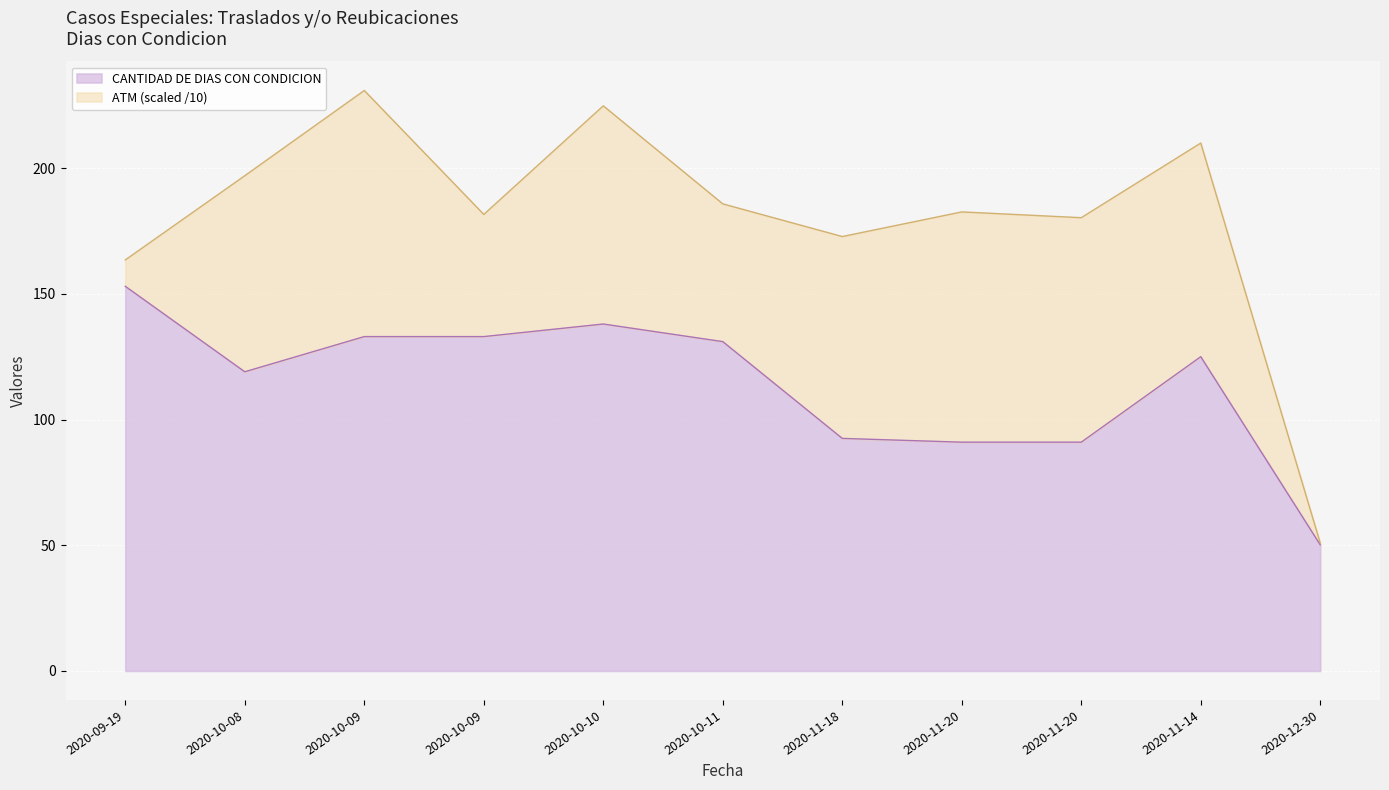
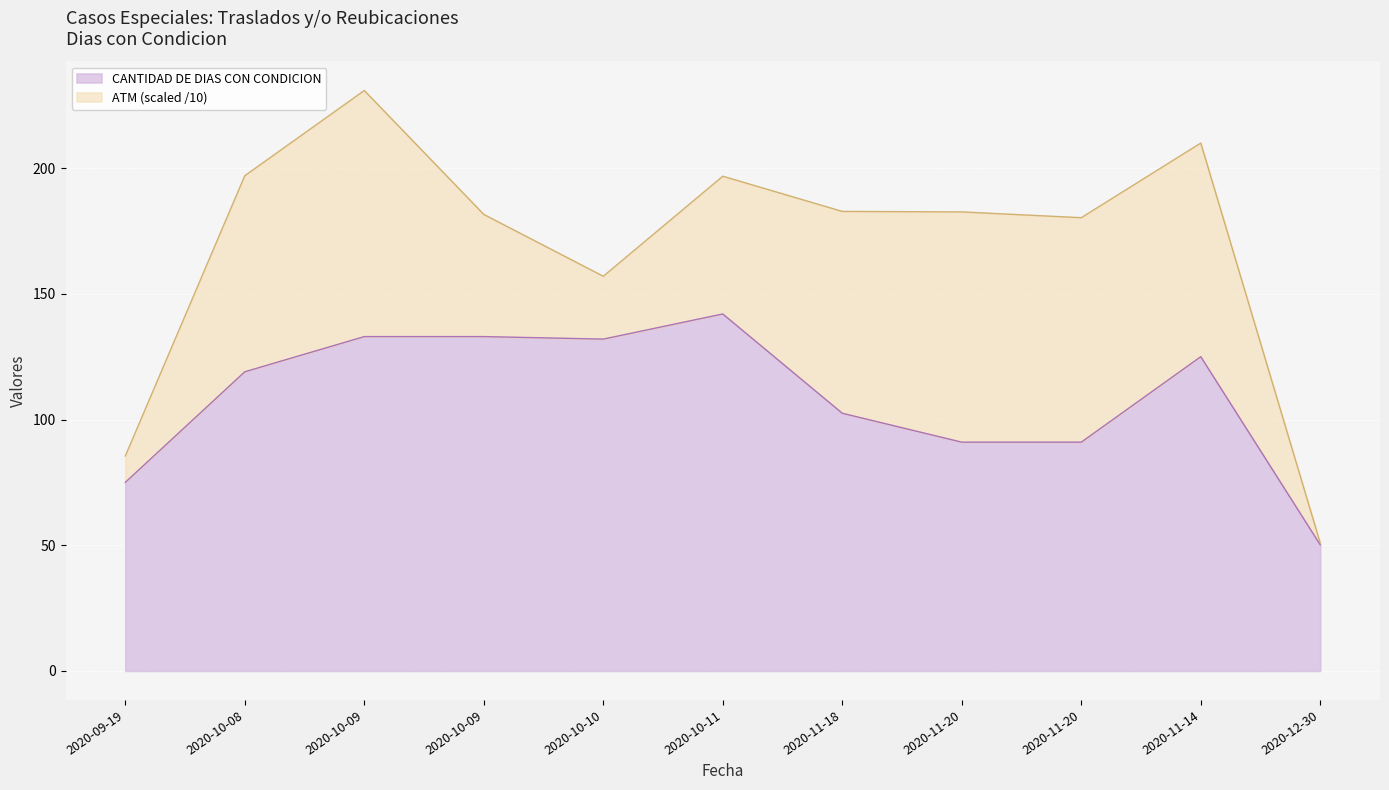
CANTIDAD DE DIAS CON CONDICION, 2020-09-19: 153 -> 75
CANTIDAD DE DIAS CON CONDICION, 2020-10-10: 138 -> 132
ATM (scaled /10), 2020-10-10: 87 -> 25
CANTIDAD DE DIAS CON CONDICION, 2020-10-11: 131 -> 142
CANTIDAD DE DIAS CON CONDICION, 2020-11-18: 93 -> 103
